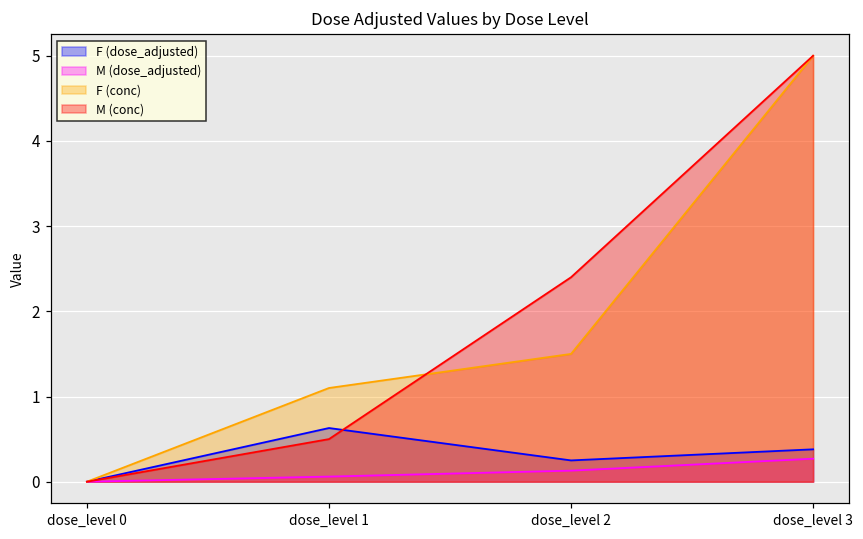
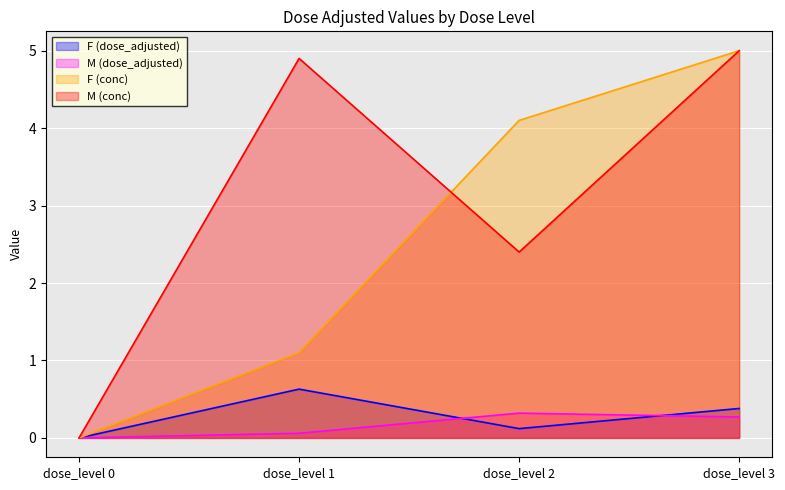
M (conc), dose_level 1: 0.5 -> 4.9
F (dose_adjusted), dose_level 2: 0.3 -> 0.1
M (dose_adjusted), dose_level 2: 0.1 -> 0.3
F (conc), dose_level 2: 1.5 -> 4.1
